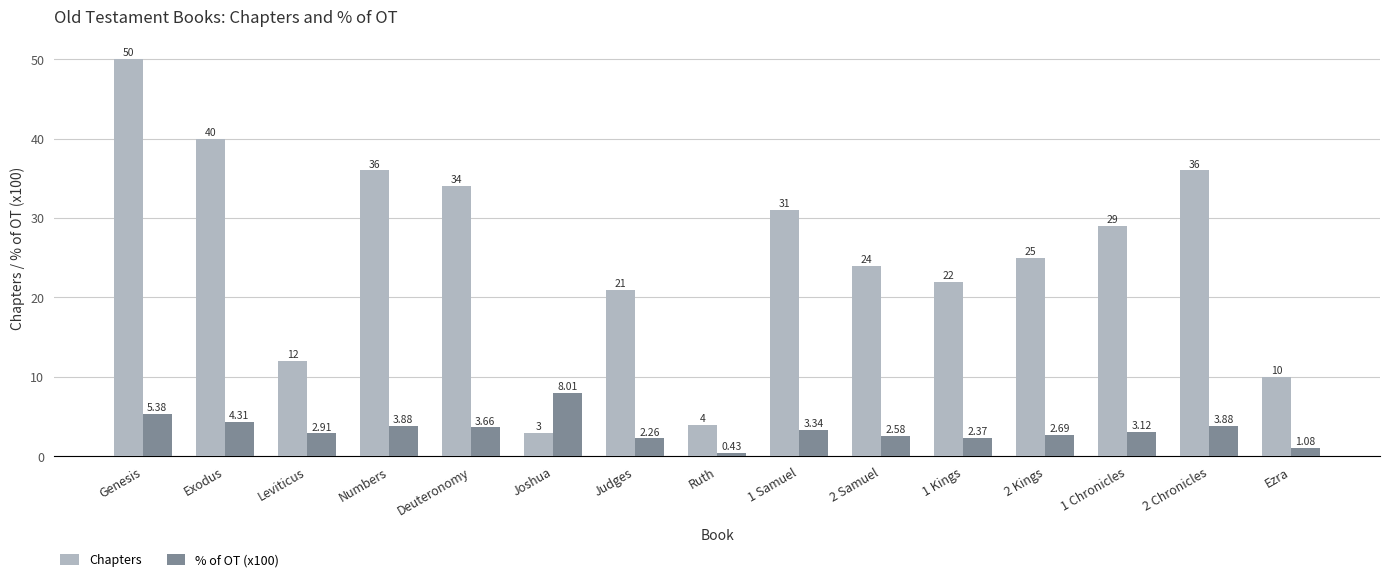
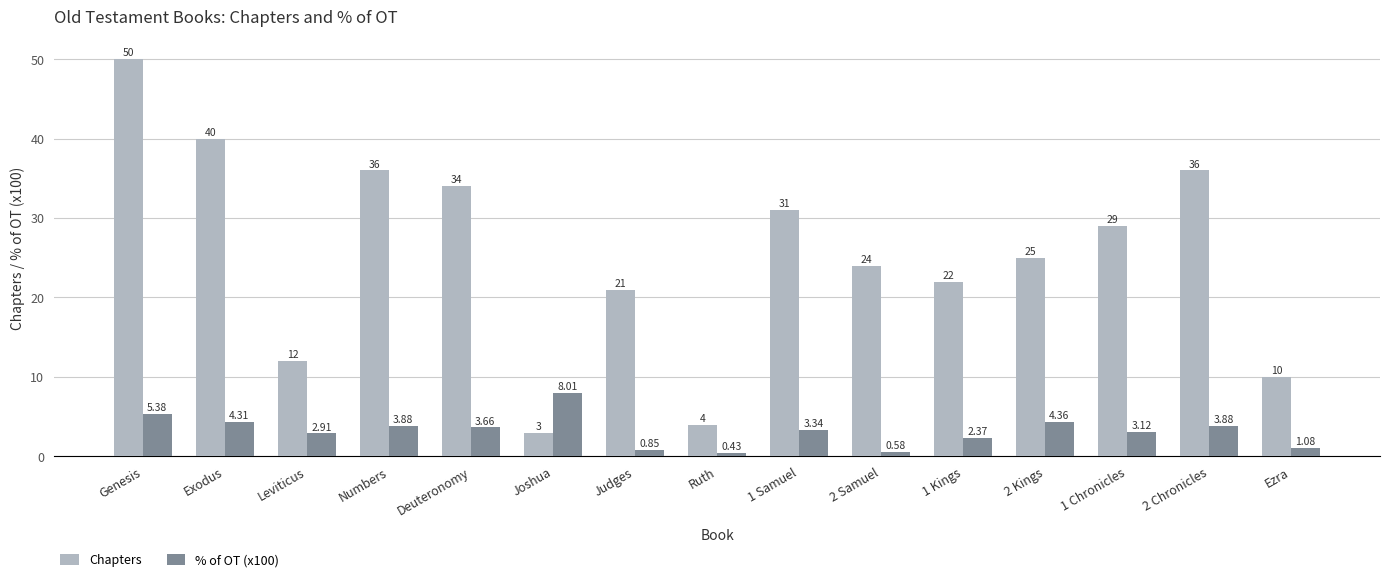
% of OT (x100), Judges: 2.26 -> 0.85
% of OT (x100), 2 Samuel: 2.58 -> 0.58
% of OT (x100), 2 Kings: 2.69 -> 4.36
